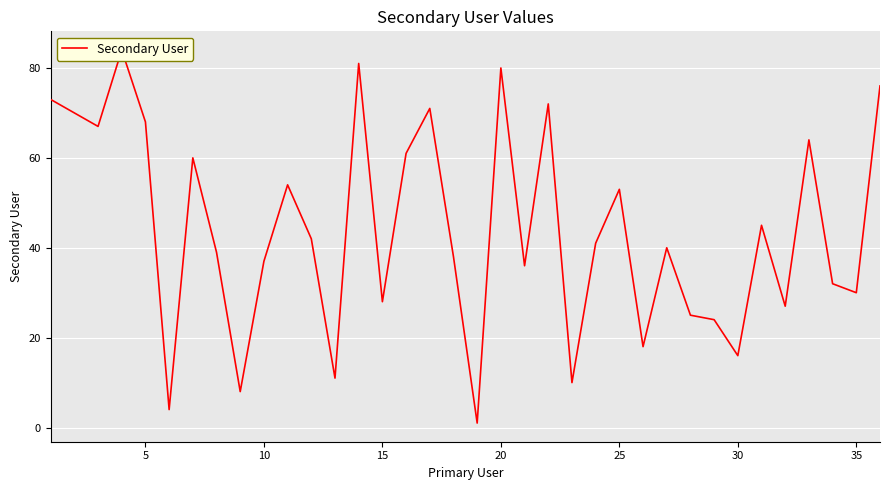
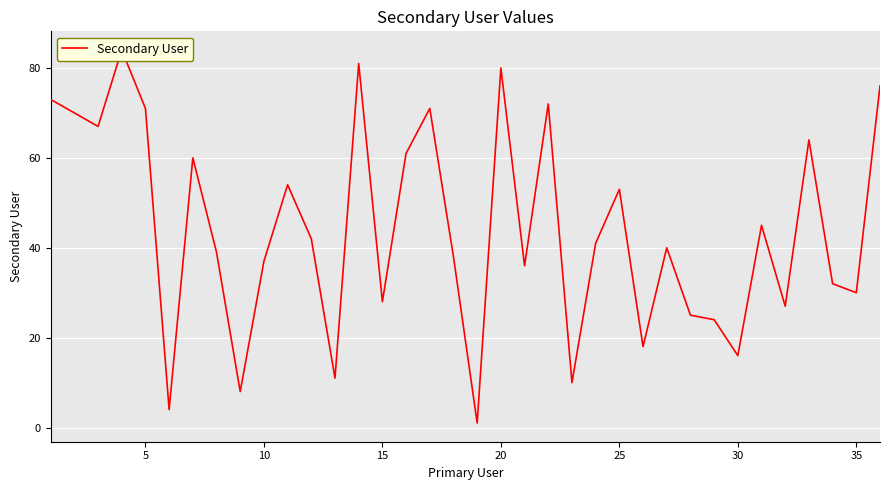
5: 68 -> 71
